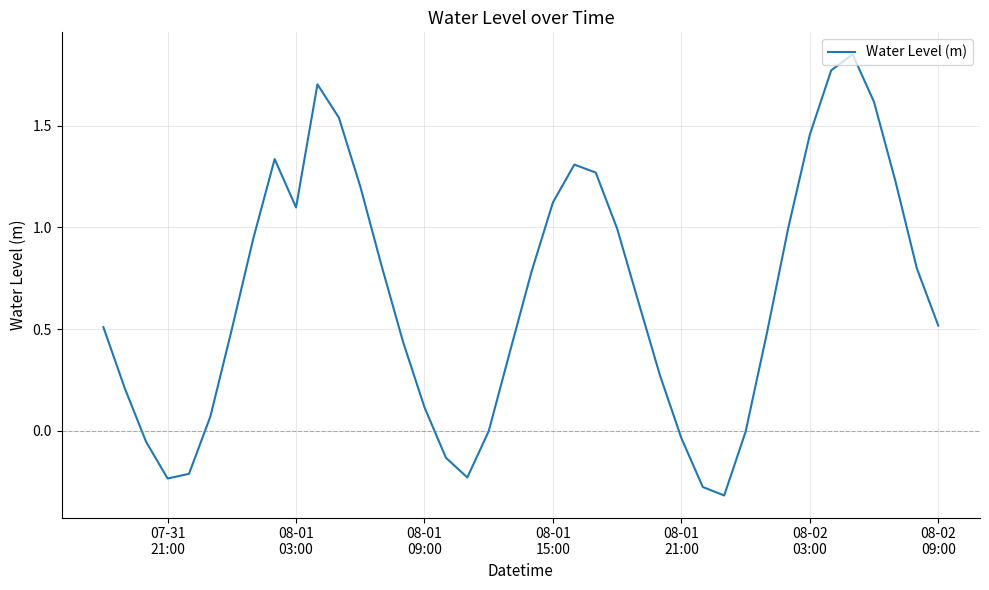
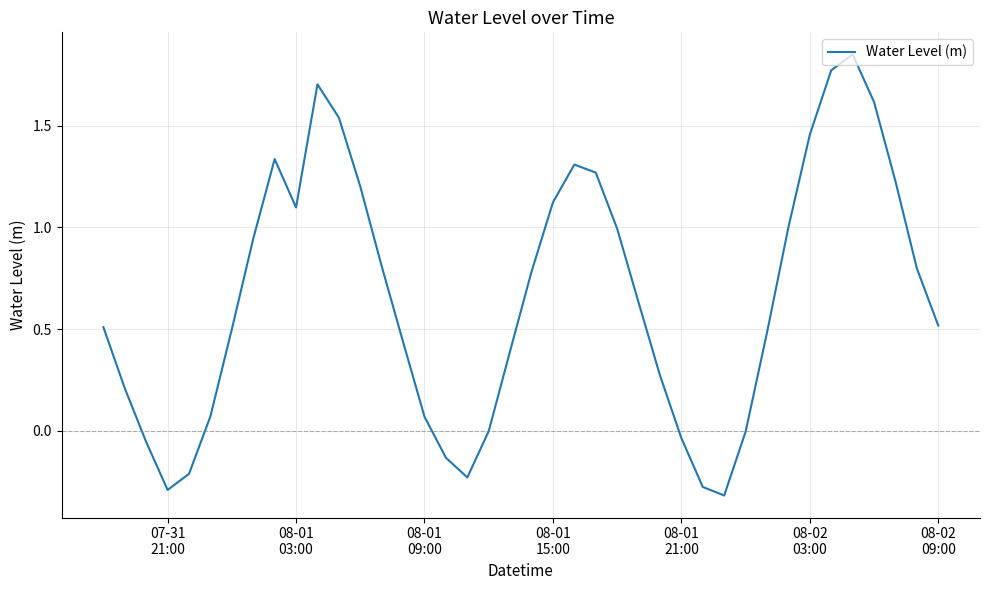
07-31 21:00: -0.24 -> -0.29
08-01 09:00: 0.11 -> 0.07
